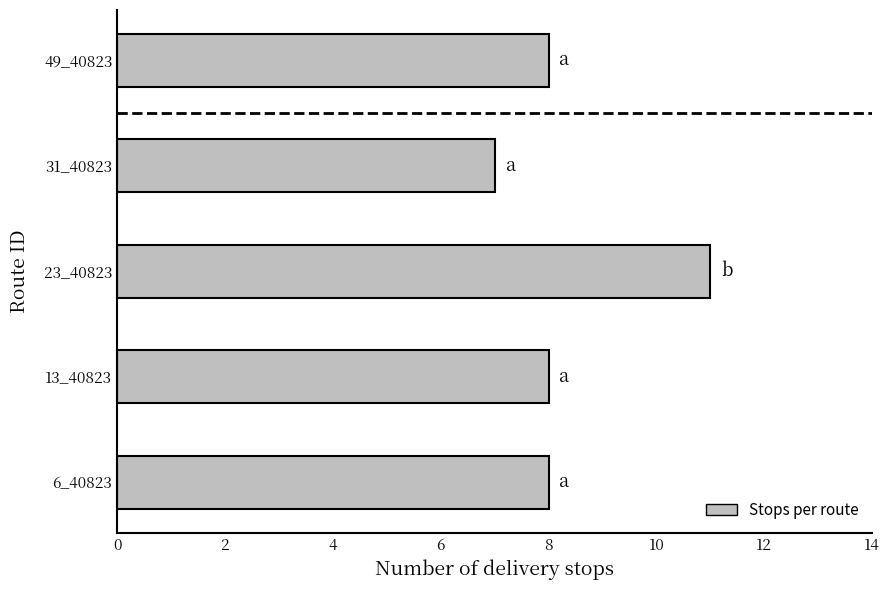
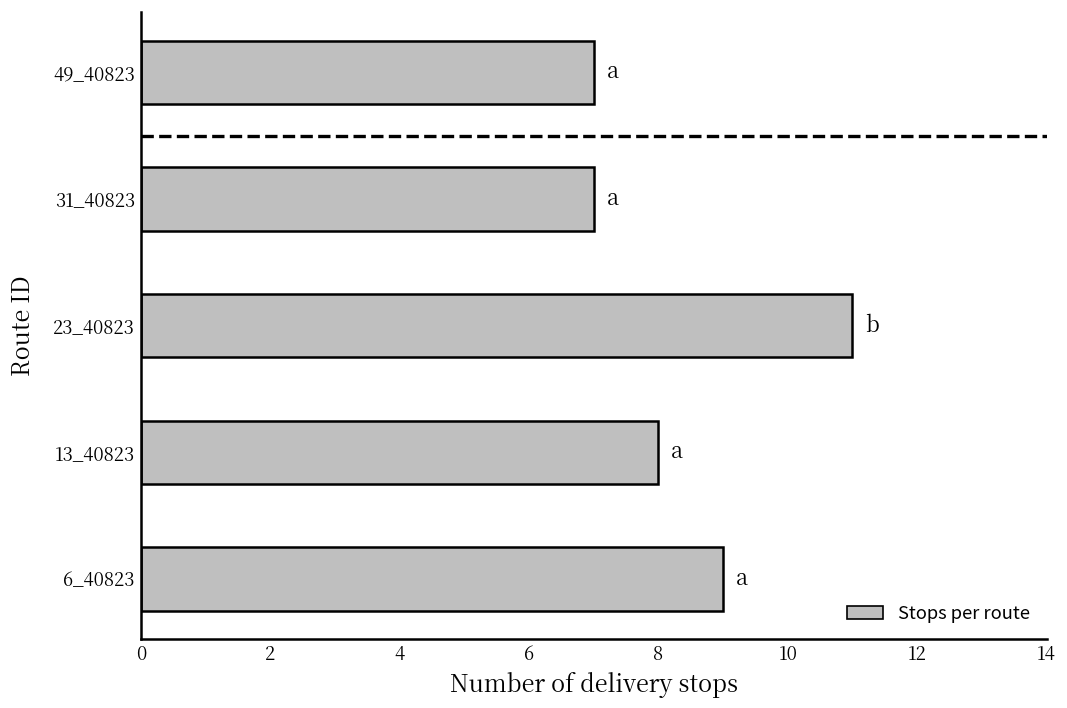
49_40823: 8 -> 7
6_40823: 8 -> 9
